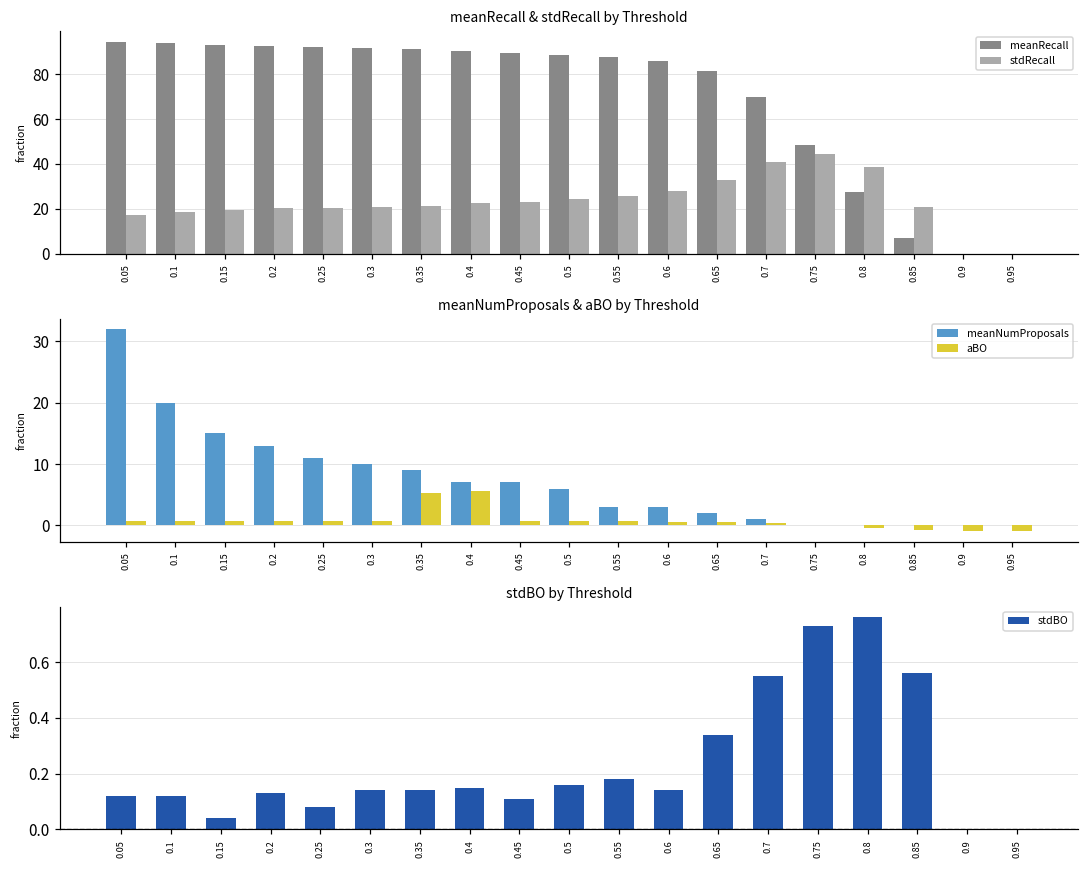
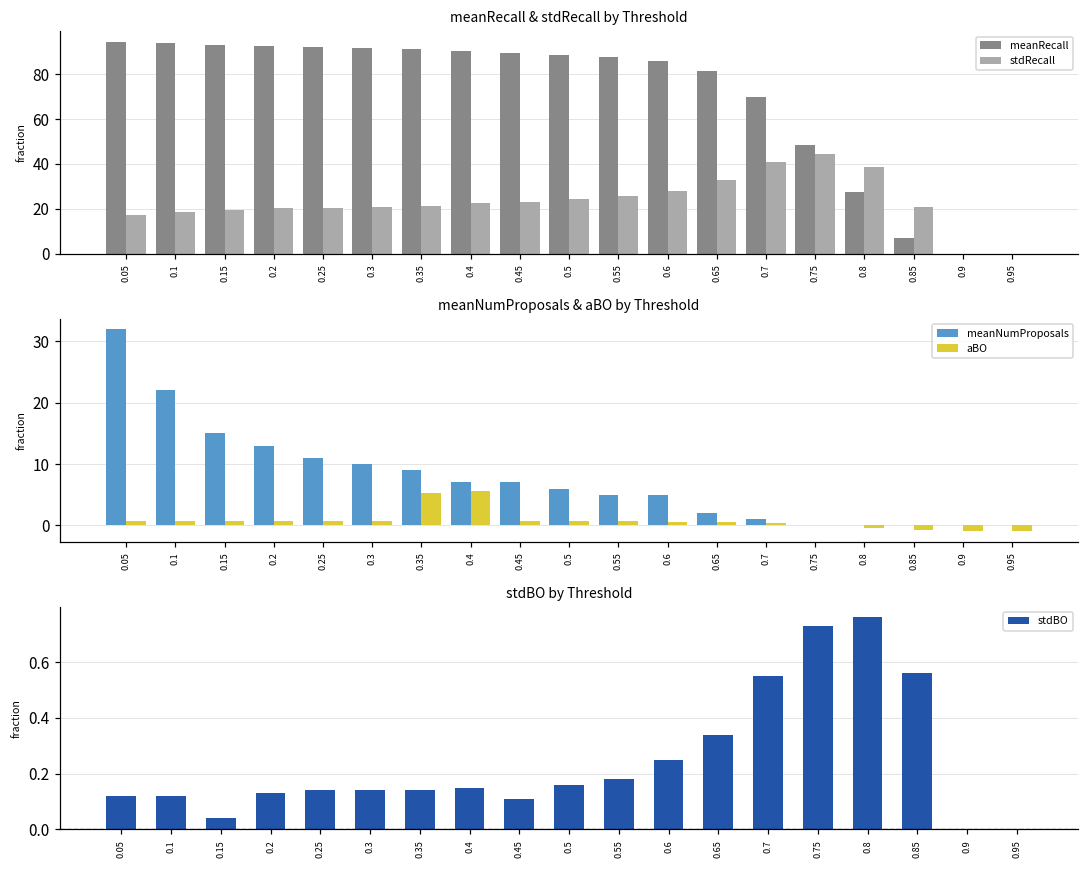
meanNumProposals & aBO by Threshold, meanNumProposals, 0.1: 20 -> 22
meanNumProposals & aBO by Threshold, meanNumProposals, 0.55: 3 -> 5
meanNumProposals & aBO by Threshold, meanNumProposals, 0.6: 3 -> 5
stdBO by Threshold, 0.25: 0.08 -> 0.14
stdBO by Threshold, 0.6: 0.14 -> 0.25
